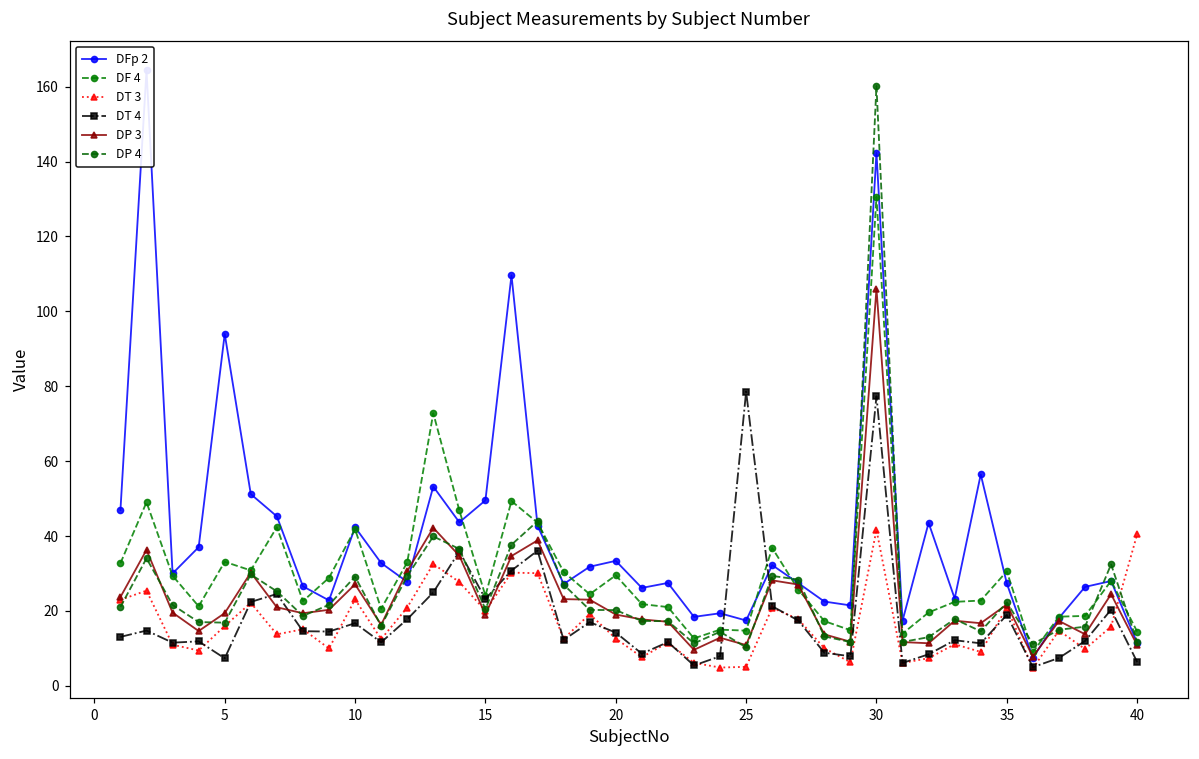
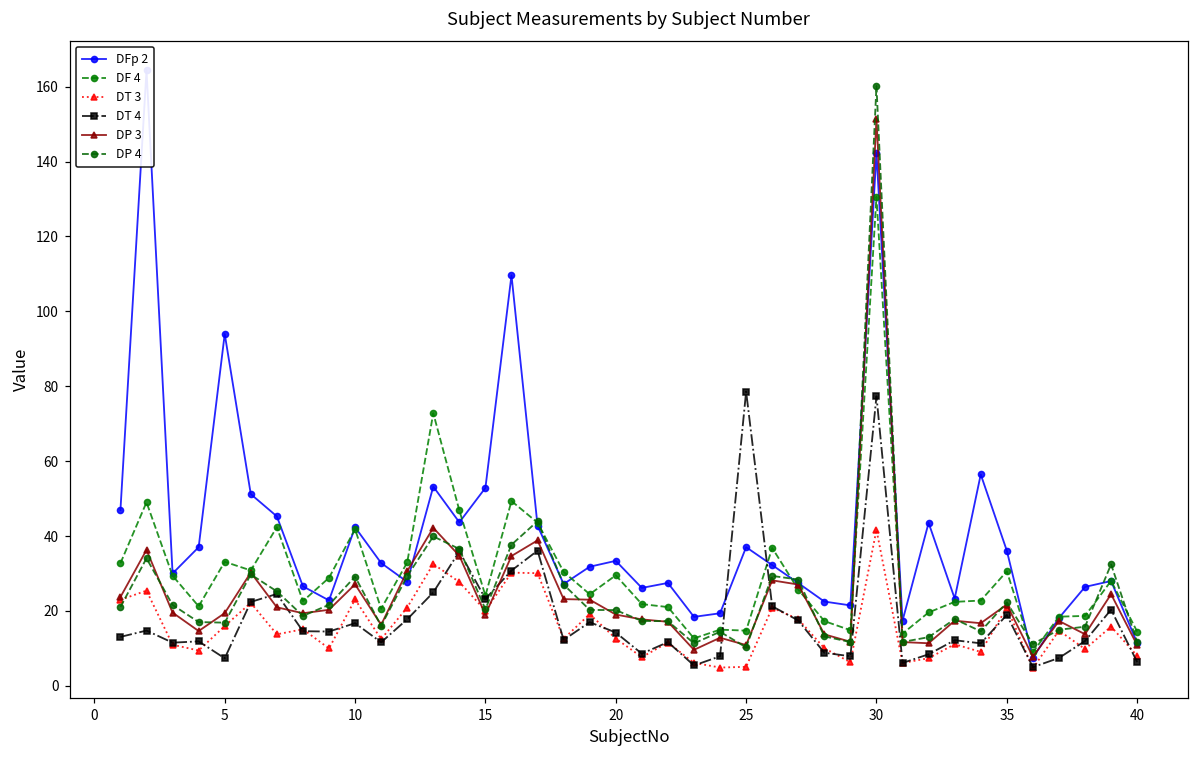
DFp 2, 15: 50 -> 53
DFp 2, 25: 17 -> 37
DP 3, 30: 106 -> 151
DFp 2, 35: 27 -> 36
DT 3, 40: 40 -> 8
